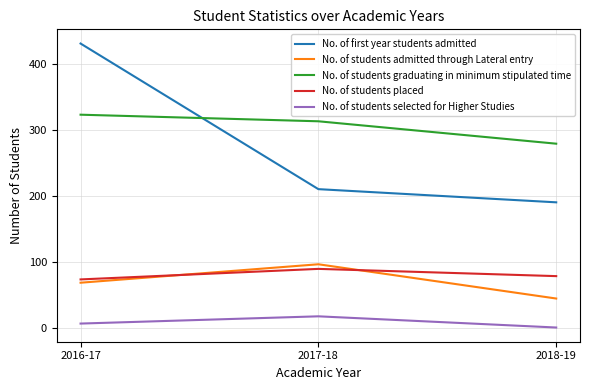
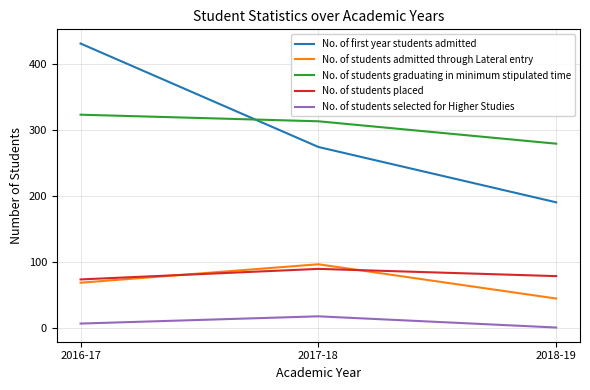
No. of first year students admitted, 2017-18: 210 -> 270
